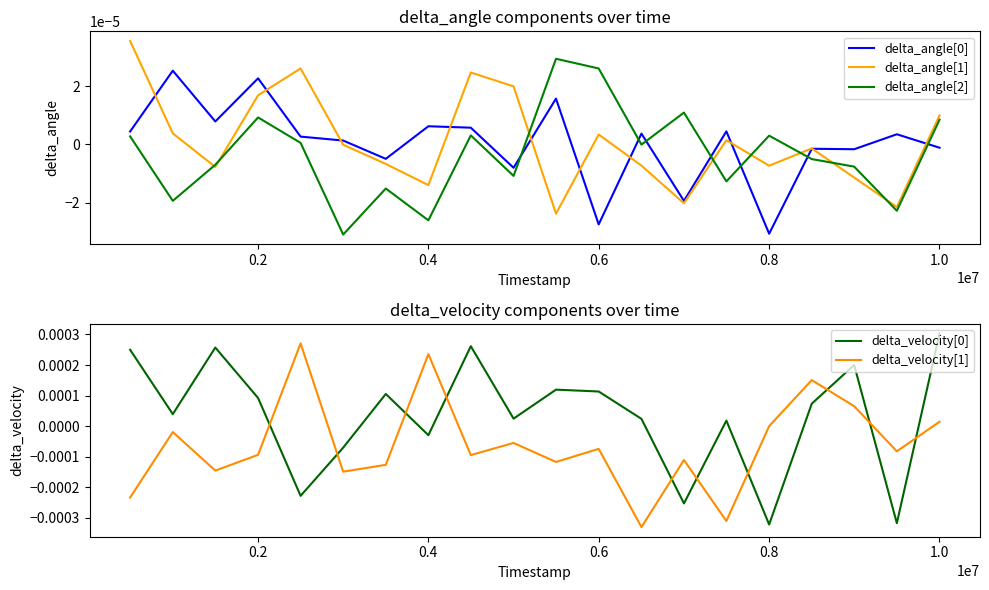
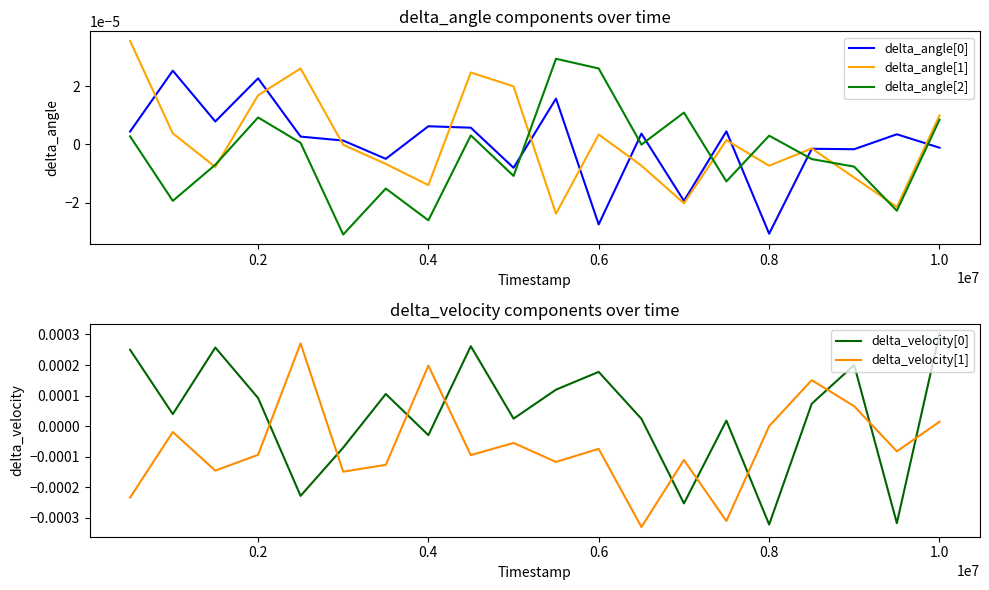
delta_velocity components over time, delta_velocity[1], 0.4: 0.00024 -> 0.00020
delta_velocity components over time, delta_velocity[0], 0.6: 0.00011 -> 0.00018
